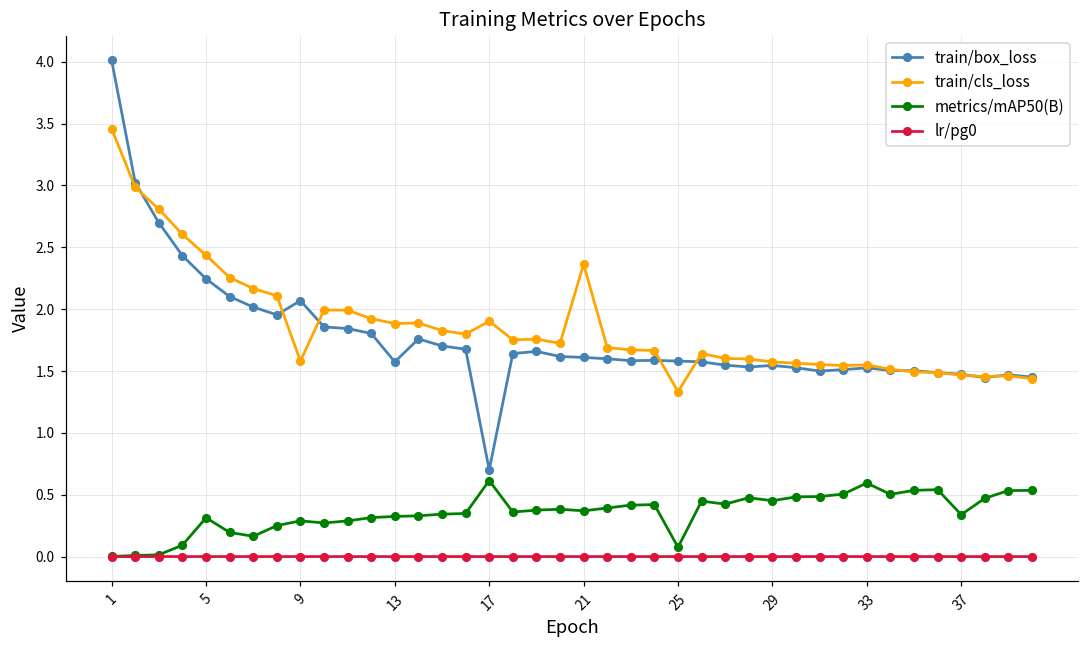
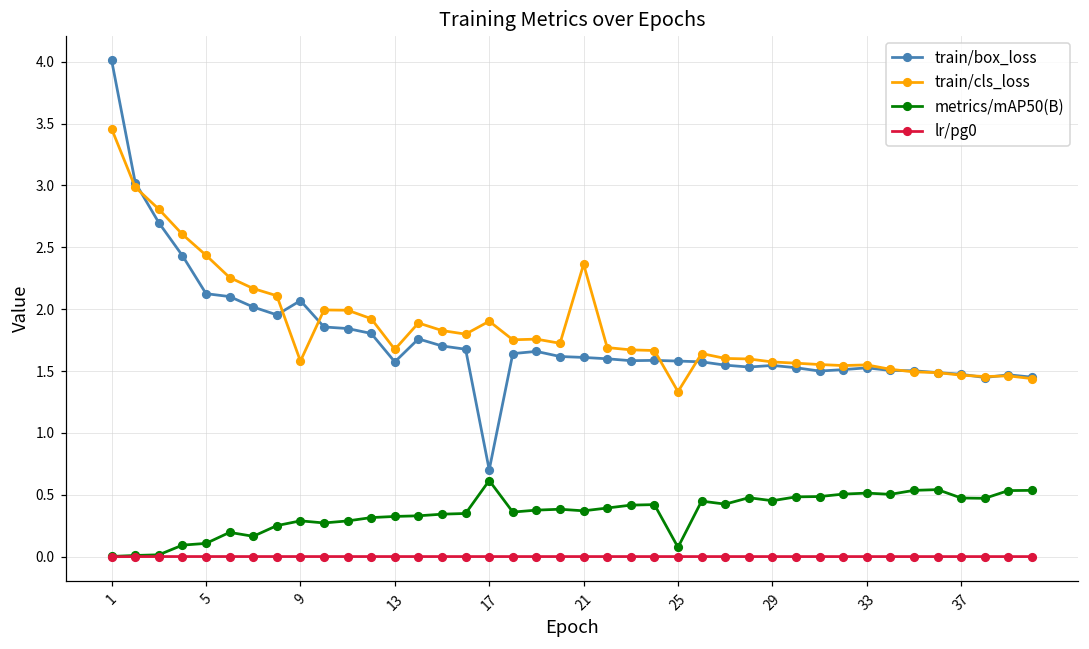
train/box_loss, 5: 2.25 -> 2.13
metrics/mAP50(B), 5: 0.31 -> 0.11
train/cls_loss, 13: 1.88 -> 1.68
metrics/mAP50(B), 33: 0.60 -> 0.51
metrics/mAP50(B), 37: 0.34 -> 0.47
